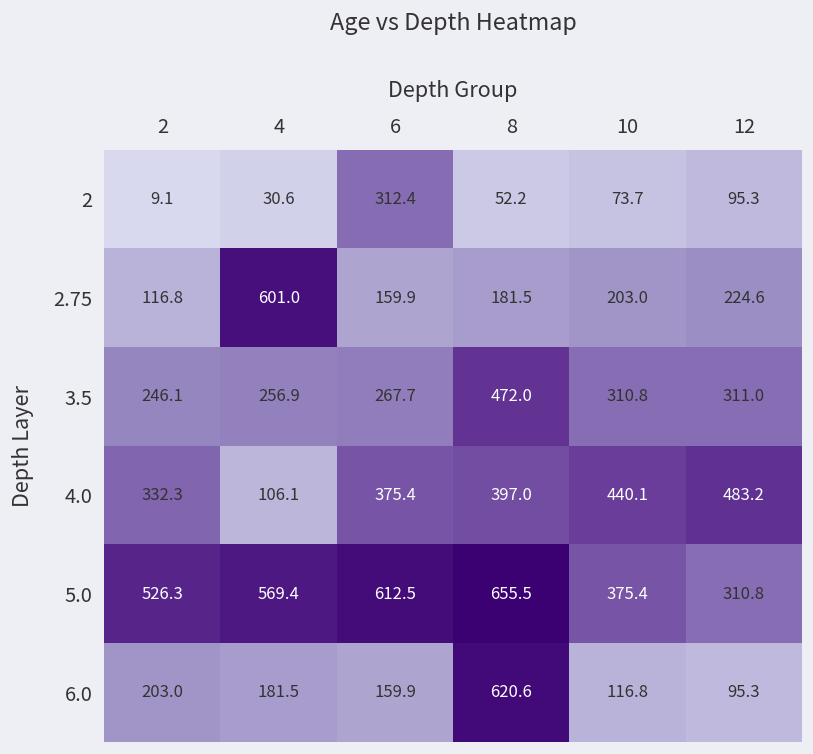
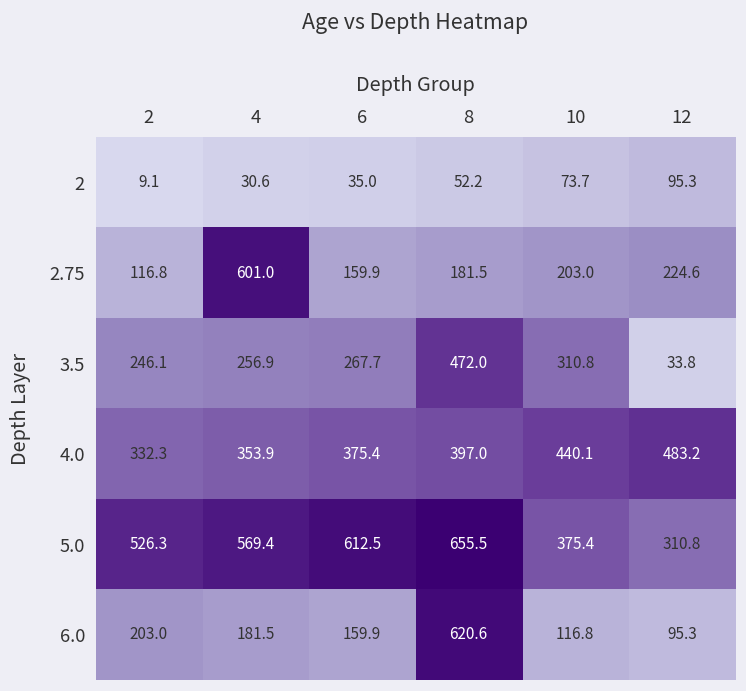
2, 6: 312.4 -> 35.0
3.5, 12: 311.0 -> 33.8
4.0, 4: 106.1 -> 353.9
